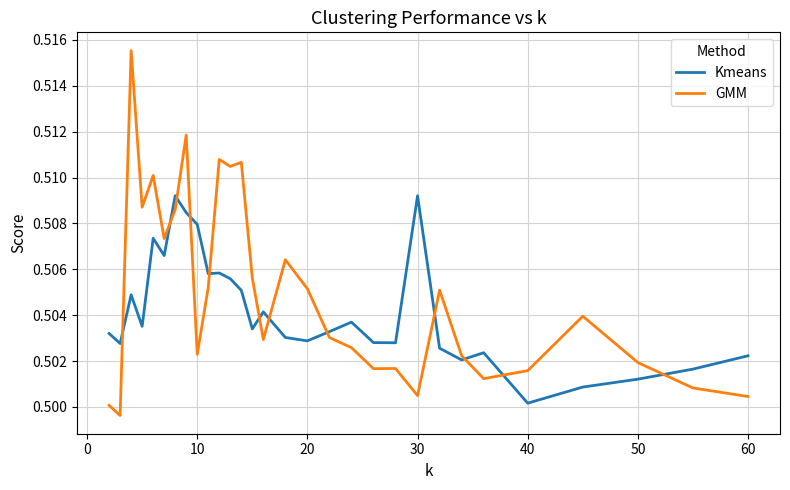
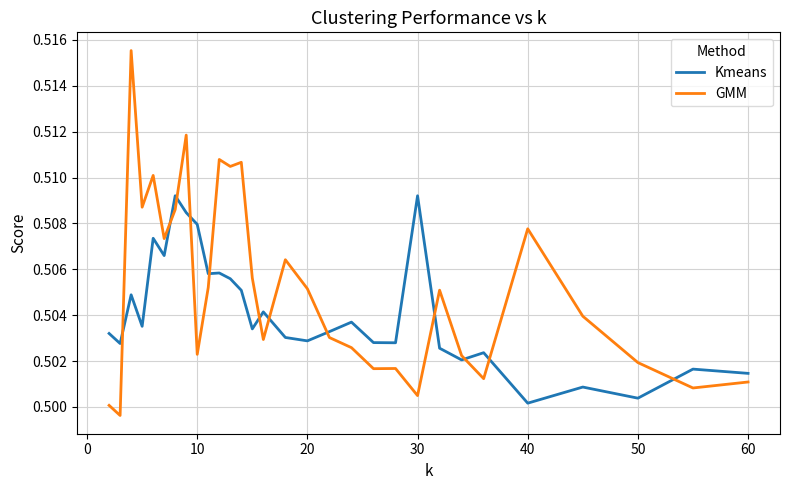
GMM, 40: 0.5016 -> 0.5078
Kmeans, 50: 0.5012 -> 0.5004
Kmeans, 60: 0.5022 -> 0.5015
GMM, 60: 0.5005 -> 0.5011
